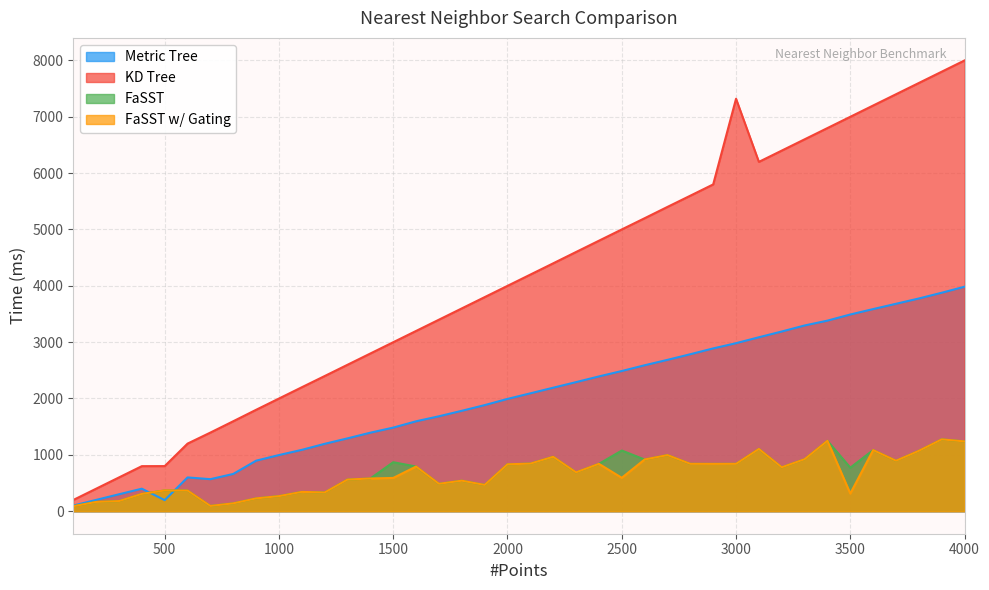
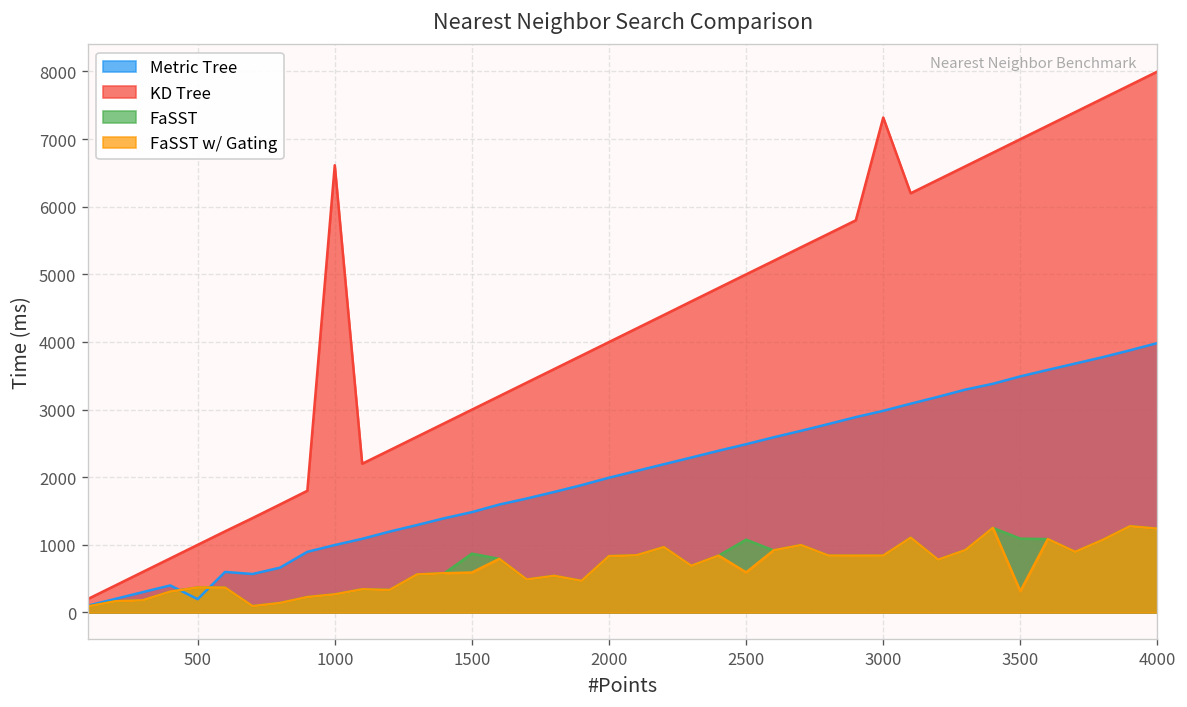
KD Tree, 500: 800 -> 1000
KD Tree, 1000: 2000 -> 6600
FaSST, 3500: 800 -> 1100
